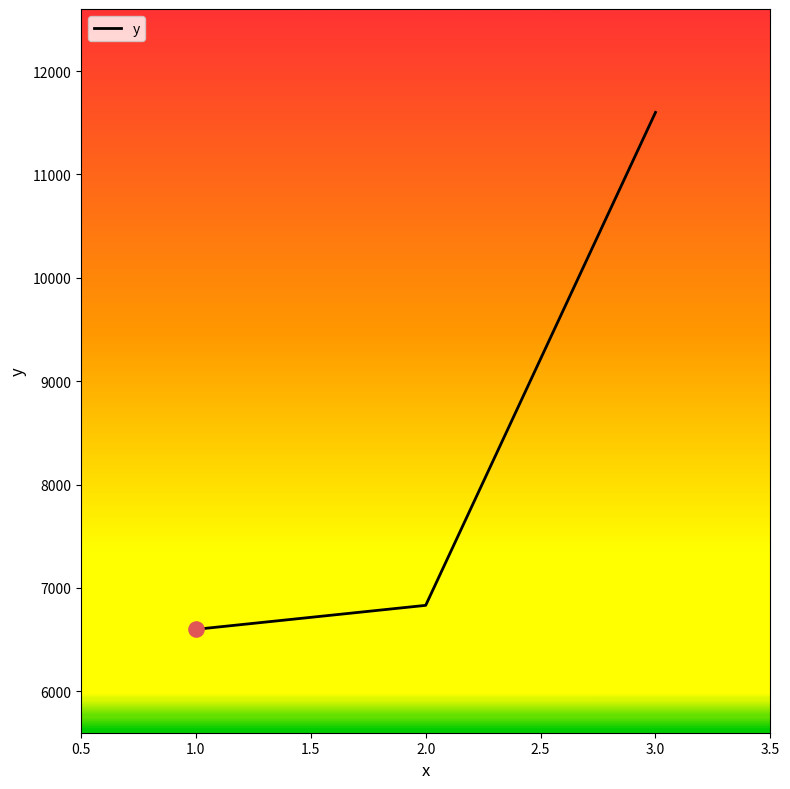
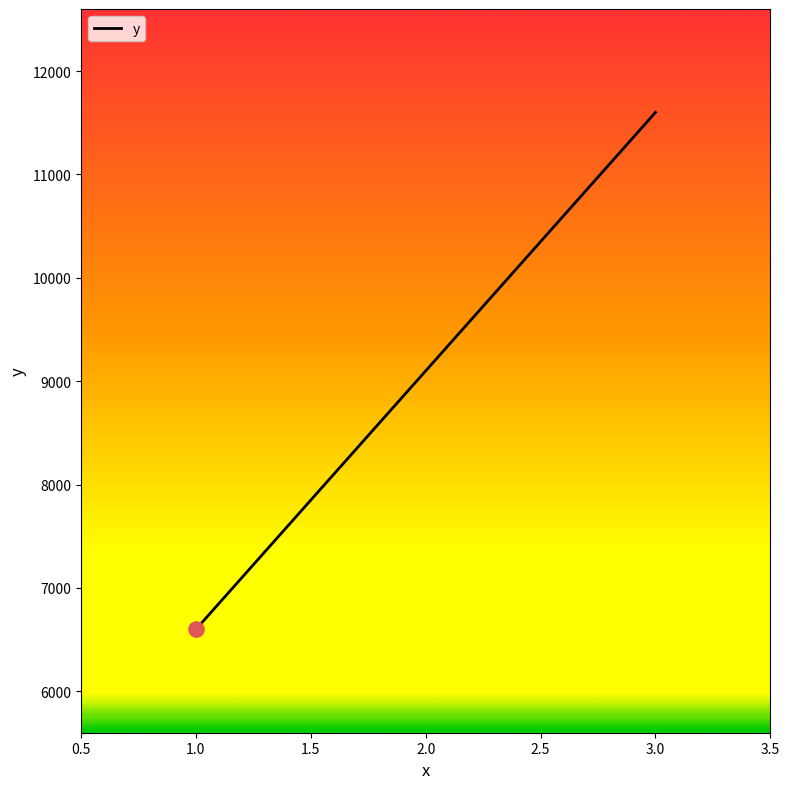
y, 2.0: 6830 -> 9100
